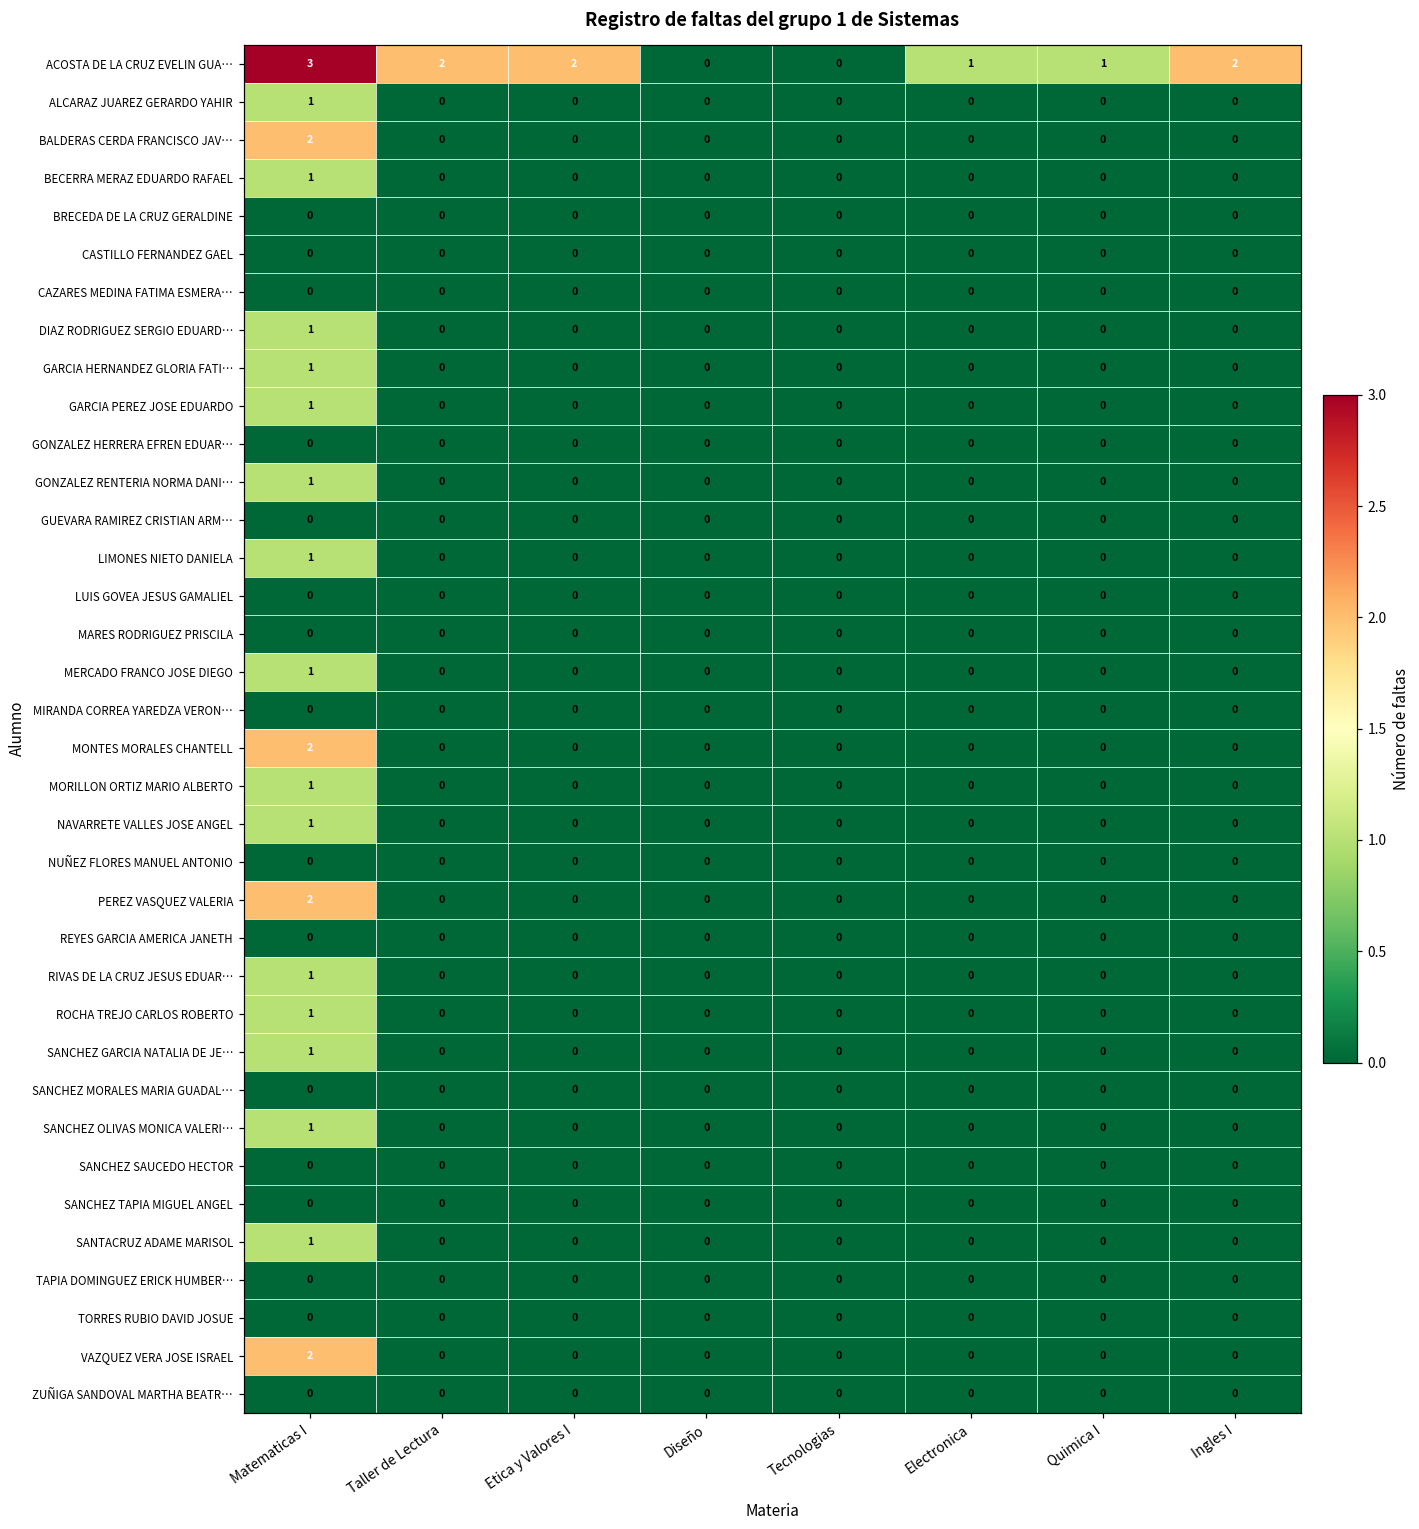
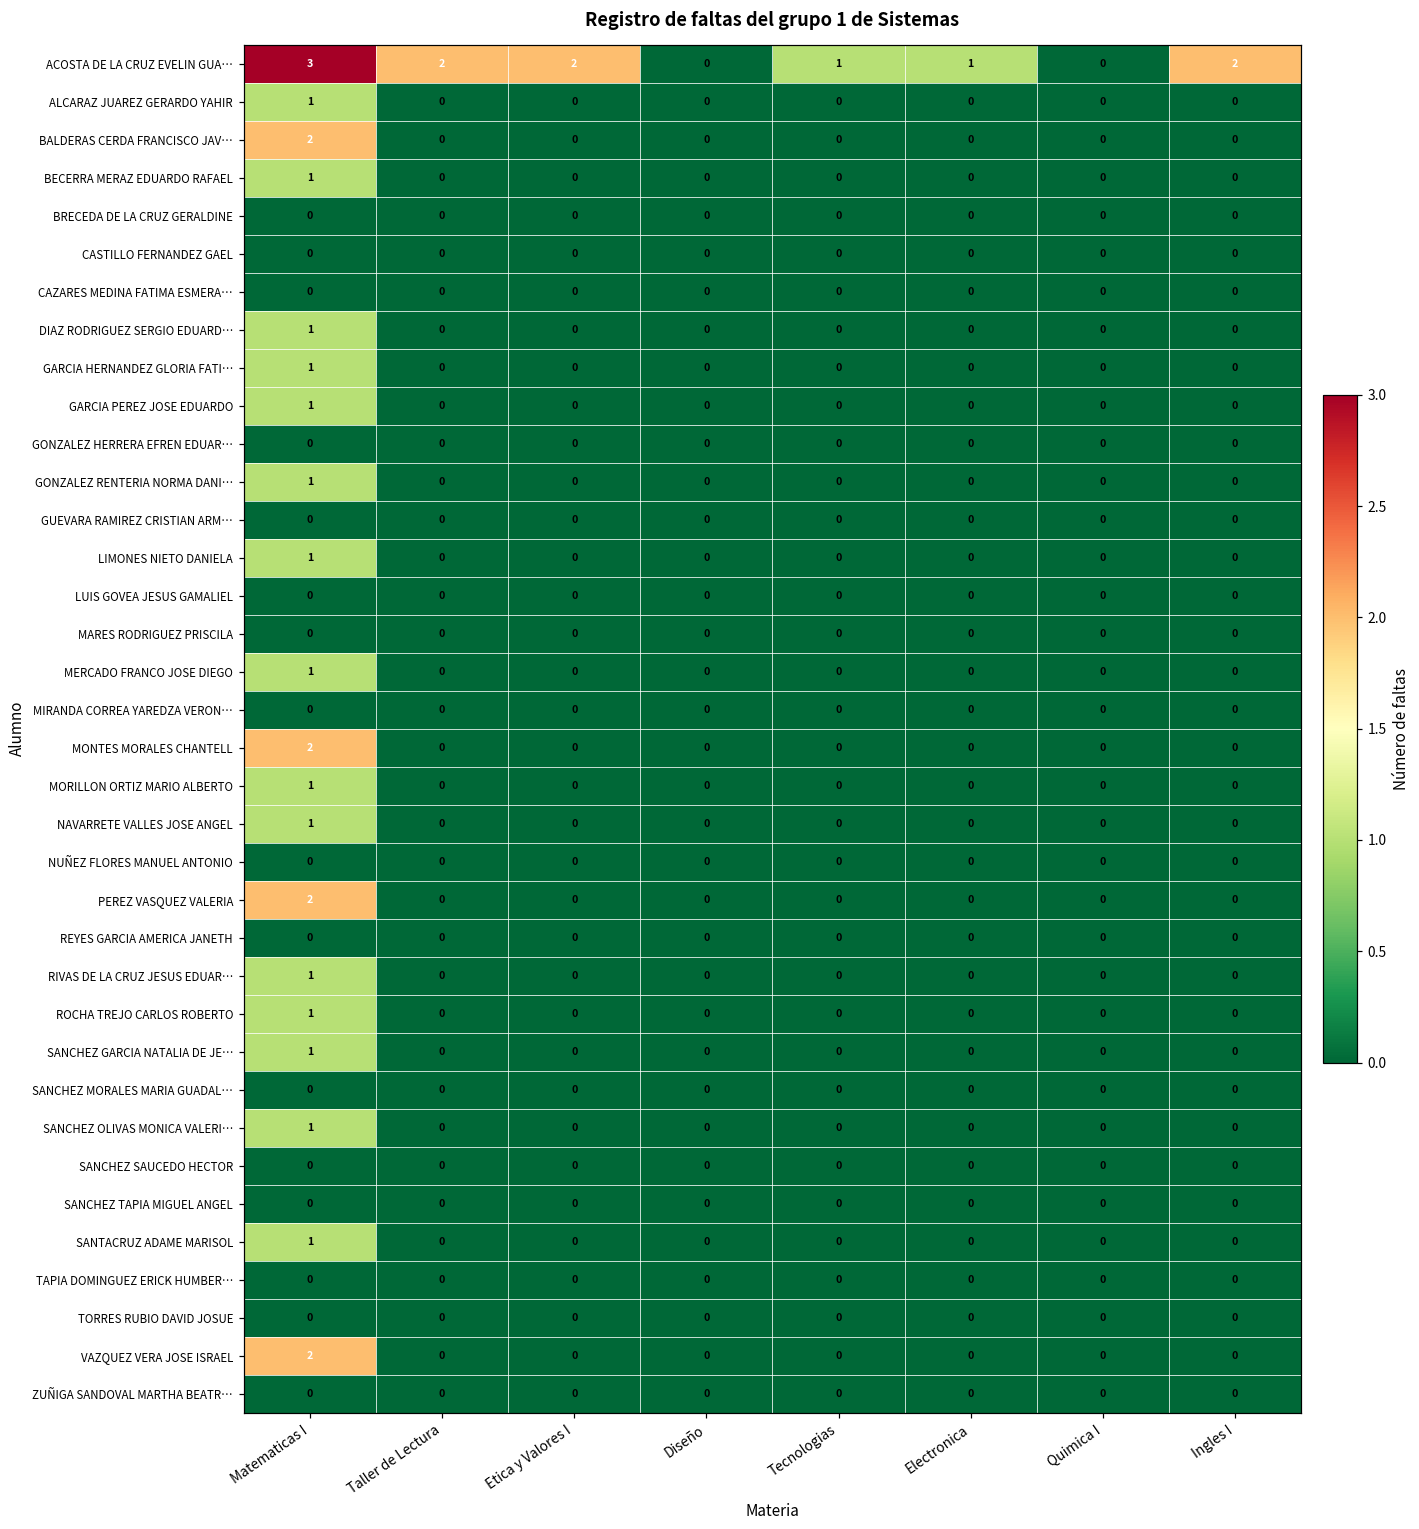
ACOSTA DE LA CRUZ EVELIN GUA…, Tecnologias: 0 -> 1
ACOSTA DE LA CRUZ EVELIN GUA…, Quimica I: 1 -> 0
